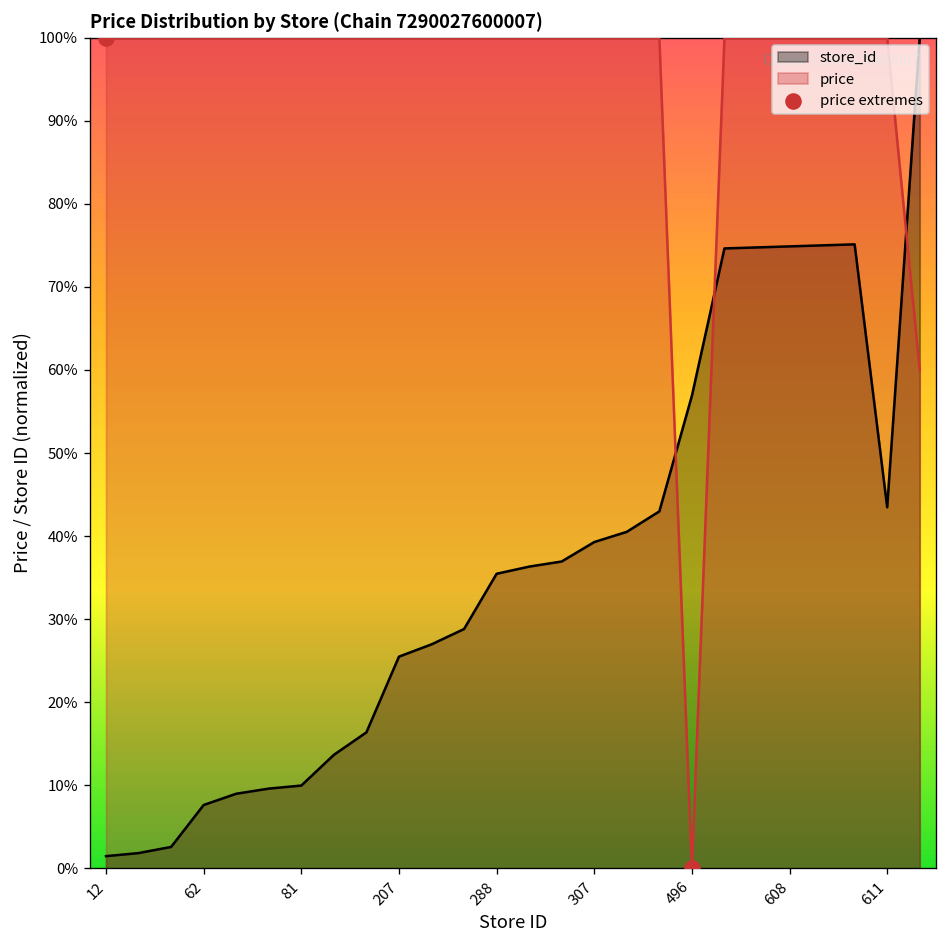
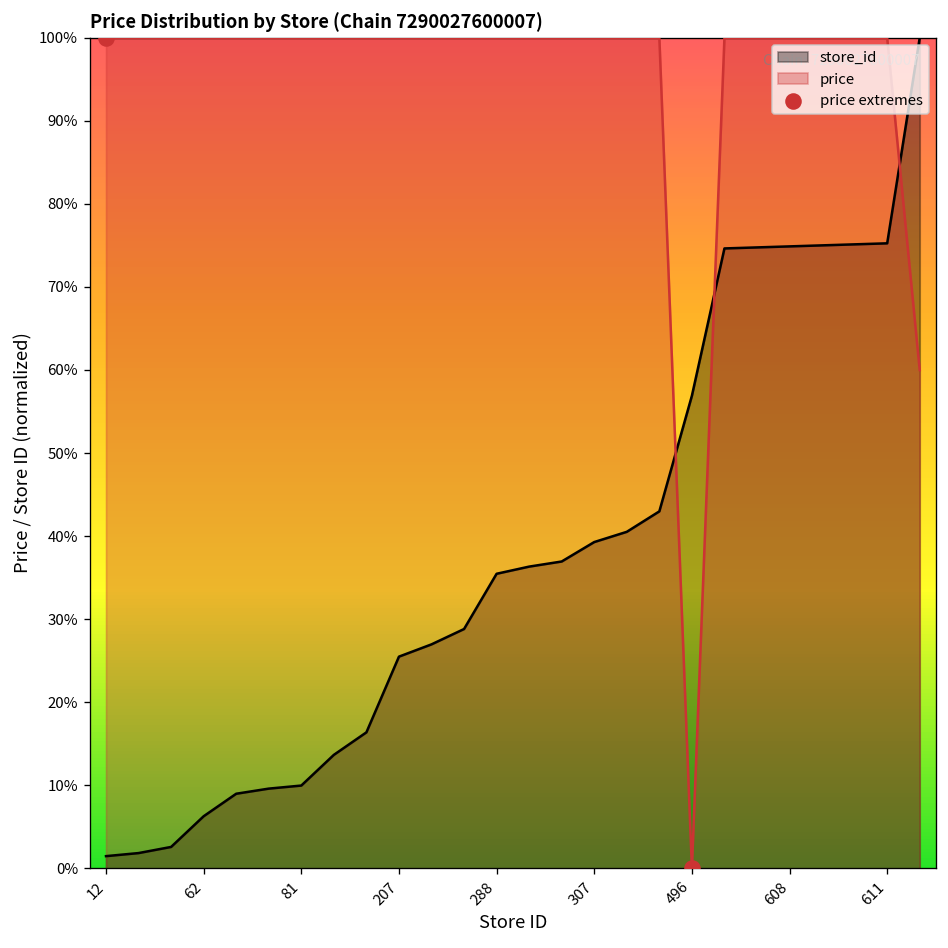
store_id, 62: 8% -> 6%
store_id, 611: 43% -> 75%
